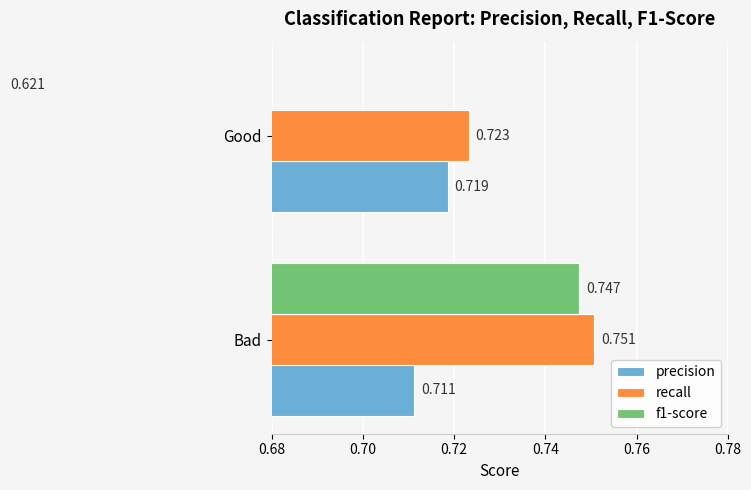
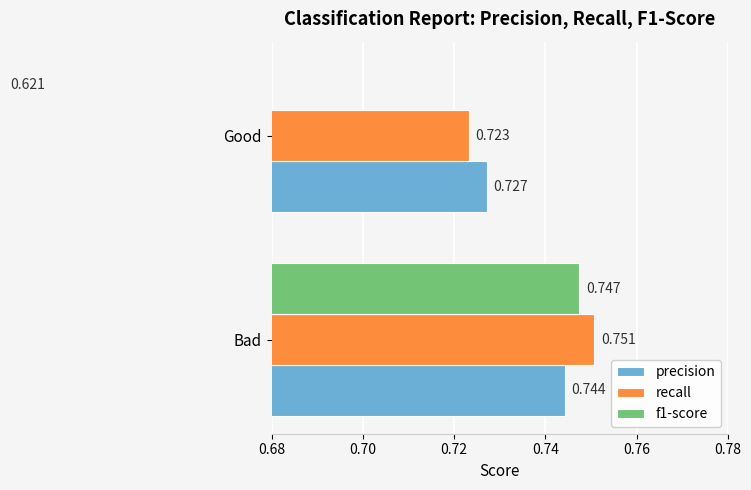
precision, Good: 0.719 -> 0.727
precision, Bad: 0.711 -> 0.744
